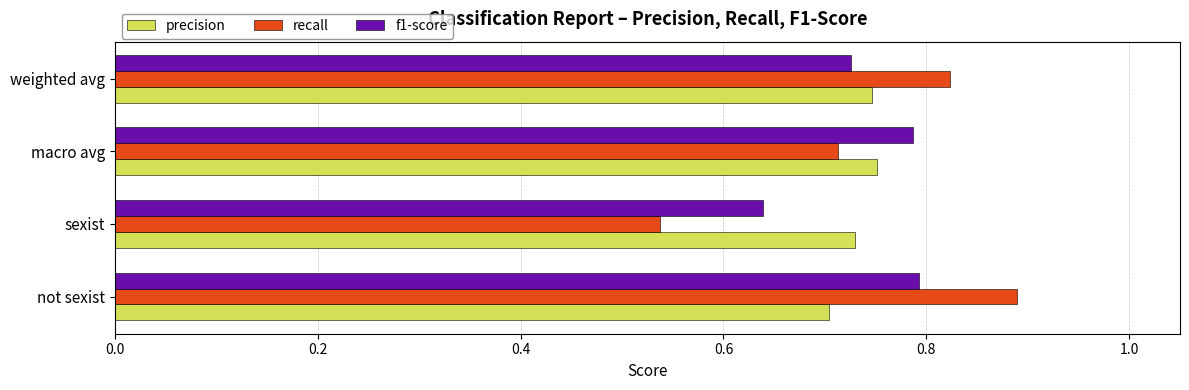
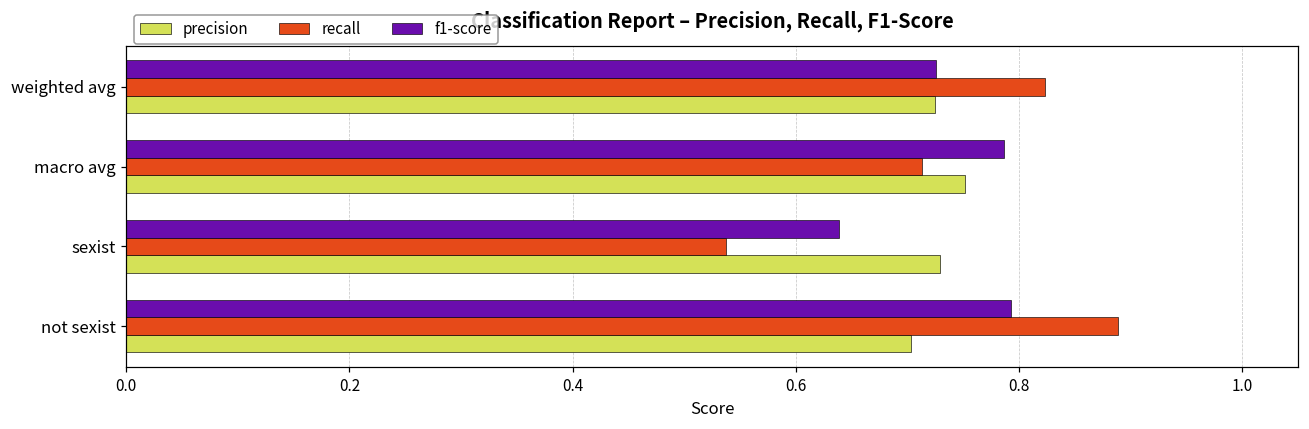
precision, weighted avg: 0.747 -> 0.725
